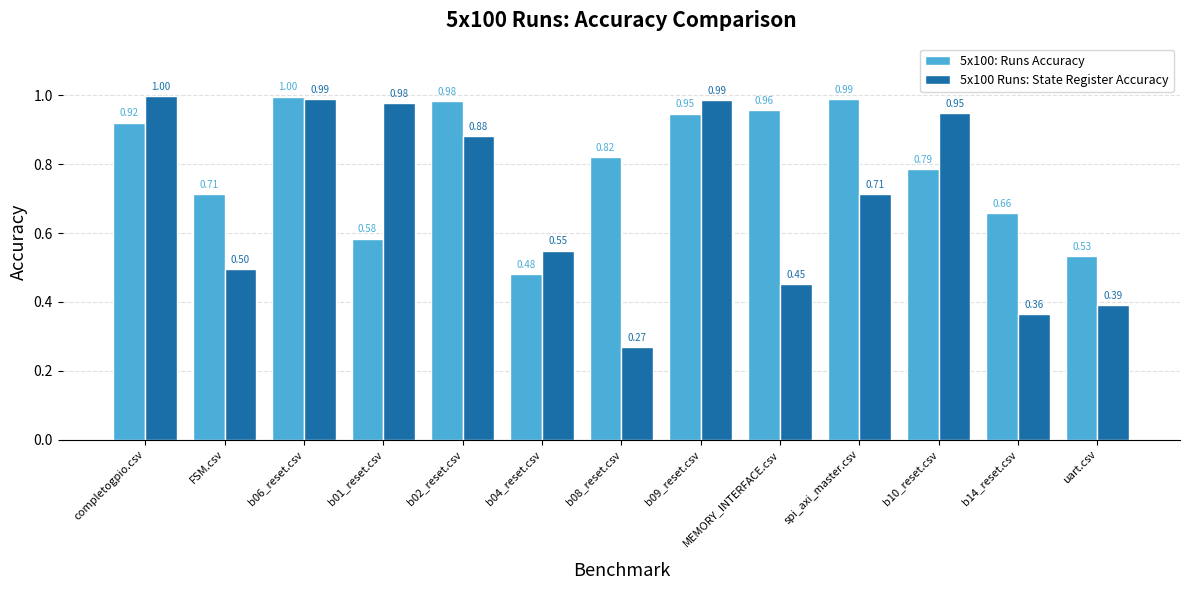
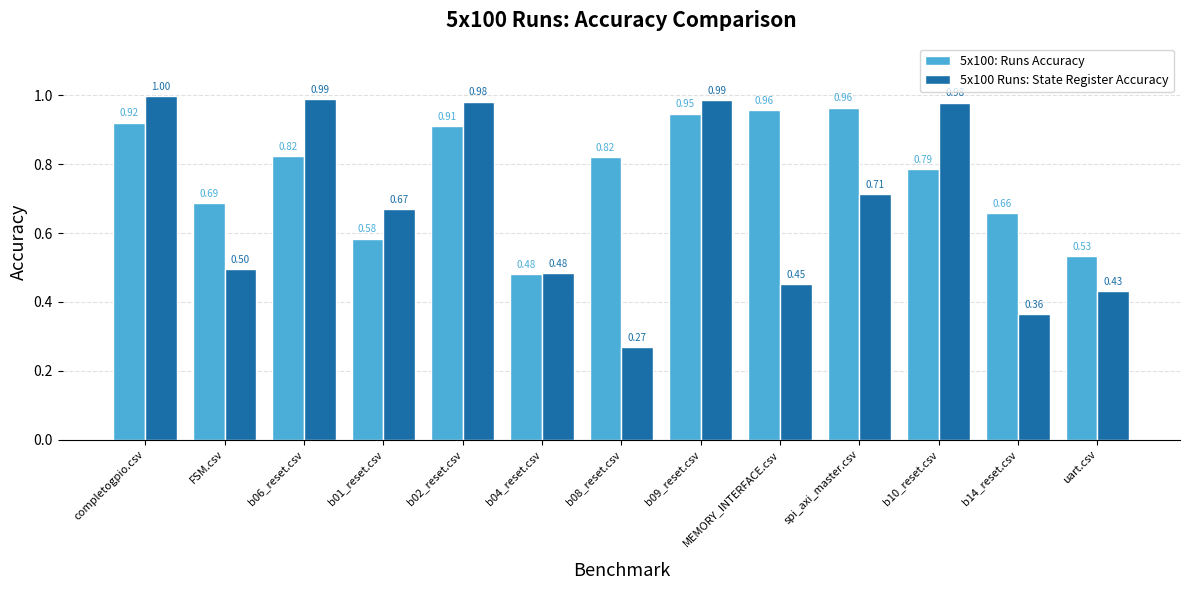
5x100: Runs Accuracy, FSM.csv: 0.71 -> 0.69
5x100: Runs Accuracy, b06_reset.csv: 1.00 -> 0.82
5x100 Runs: State Register Accuracy, b01_reset.csv: 0.98 -> 0.67
5x100: Runs Accuracy, b02_reset.csv: 0.98 -> 0.91
5x100 Runs: State Register Accuracy, b02_reset.csv: 0.88 -> 0.98
5x100 Runs: State Register Accuracy, b04_reset.csv: 0.55 -> 0.48
5x100: Runs Accuracy, spi_axi_master.csv: 0.99 -> 0.96
5x100 Runs: State Register Accuracy, b10_reset.csv: 0.95 -> 0.98
5x100 Runs: State Register Accuracy, uart.csv: 0.39 -> 0.43
